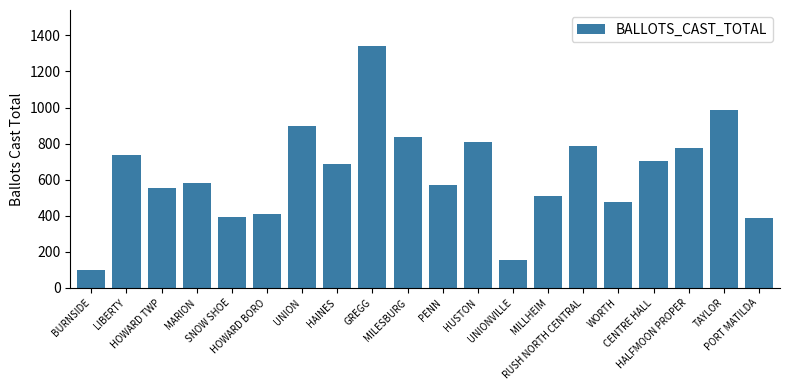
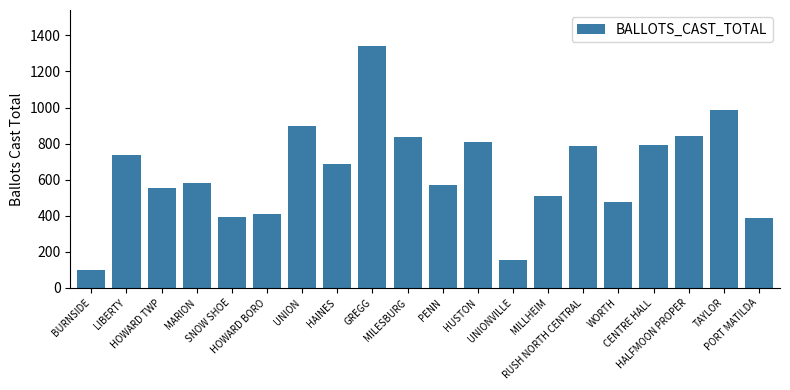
CENTRE HALL: 700 -> 790
HALFMOON PROPER: 770 -> 840
